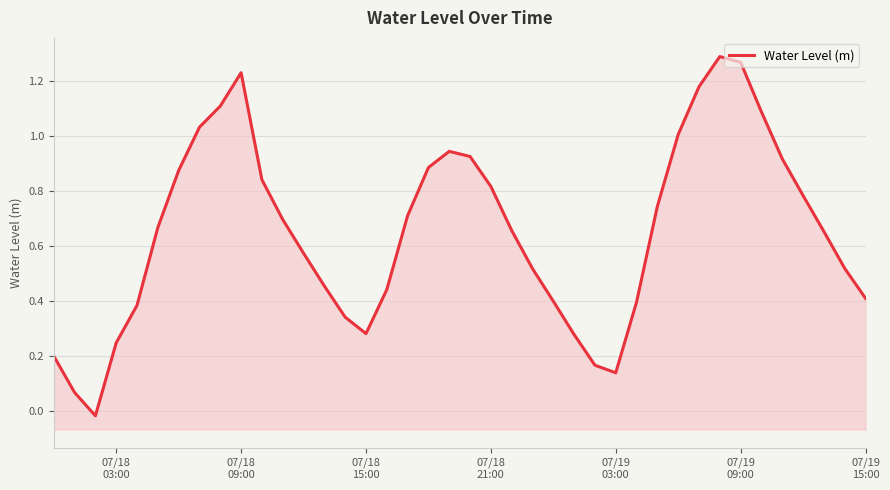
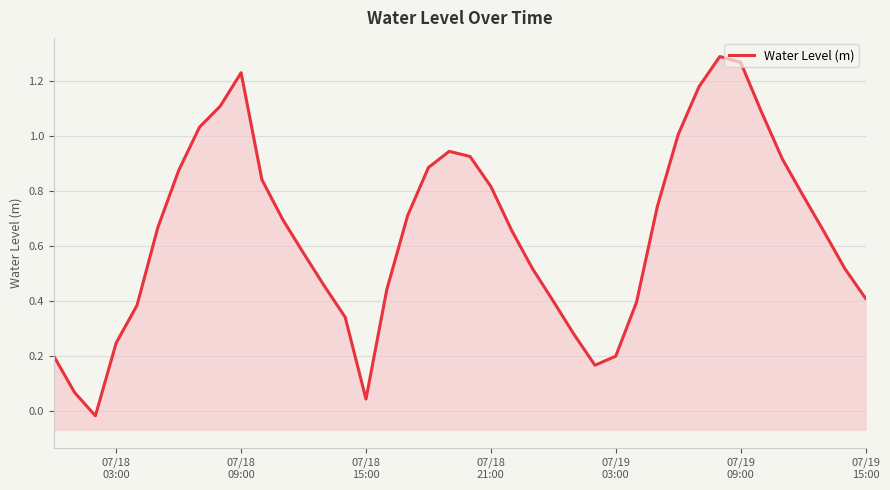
07/18 15:00: 0.28 -> 0.04
07/19 03:00: 0.14 -> 0.20
